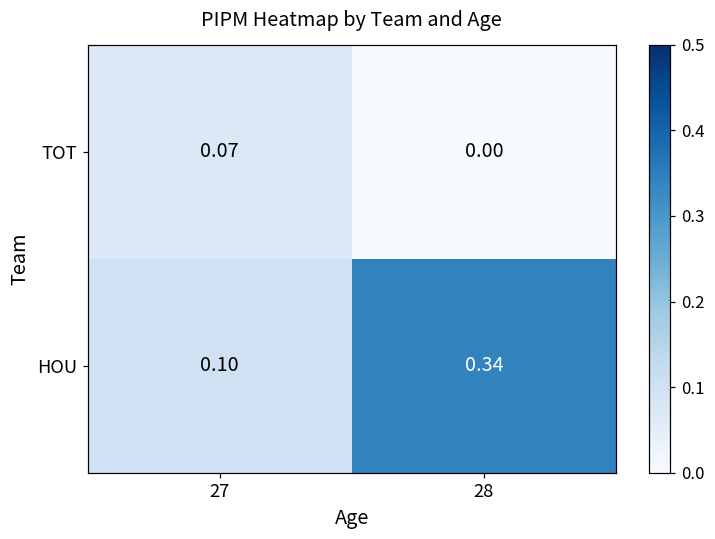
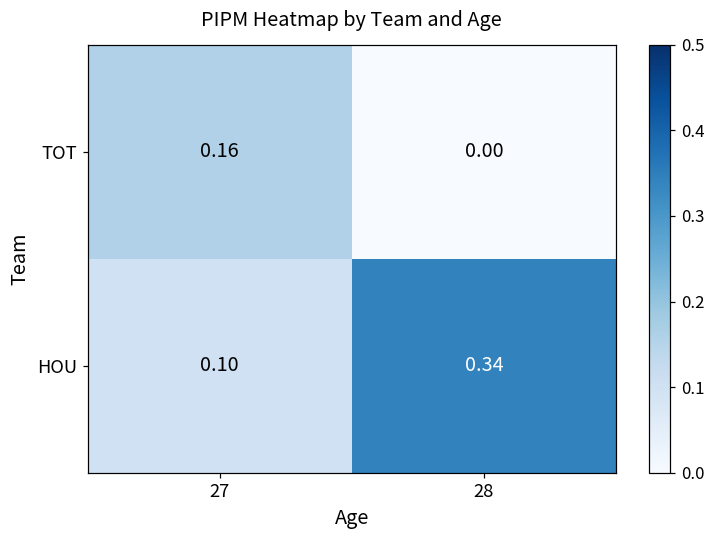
TOT, 27: 0.07 -> 0.16
